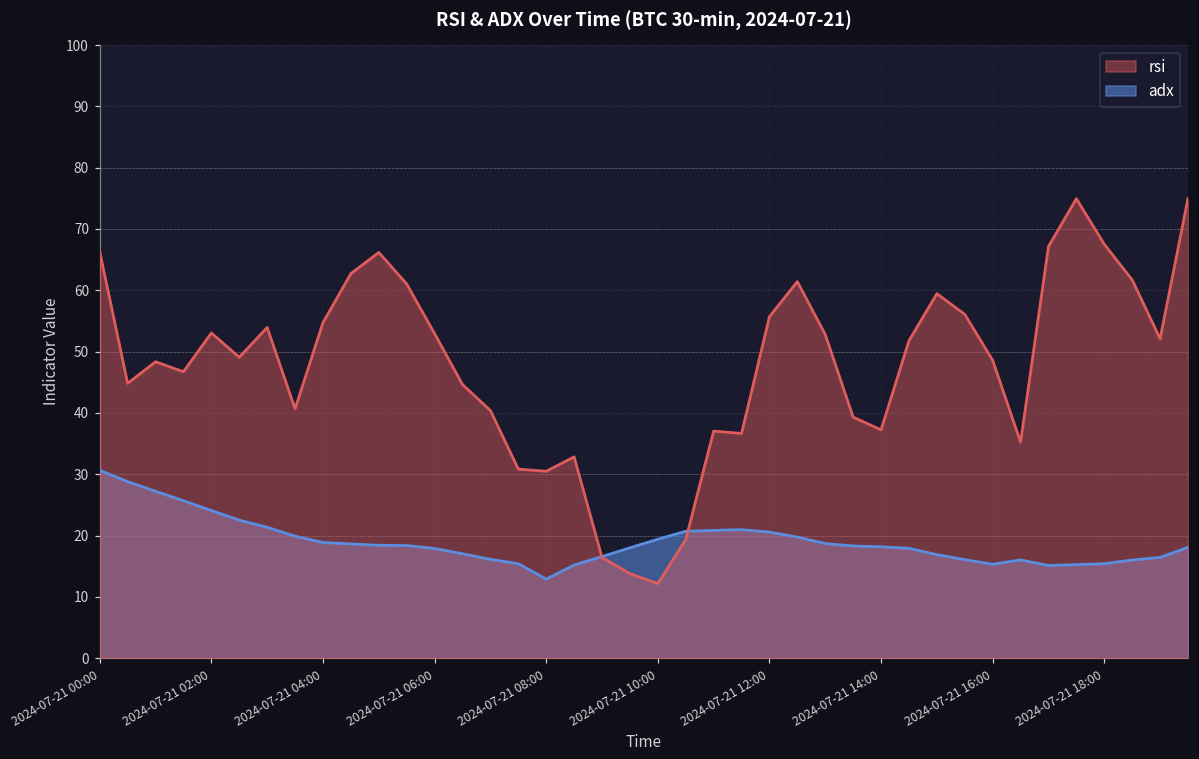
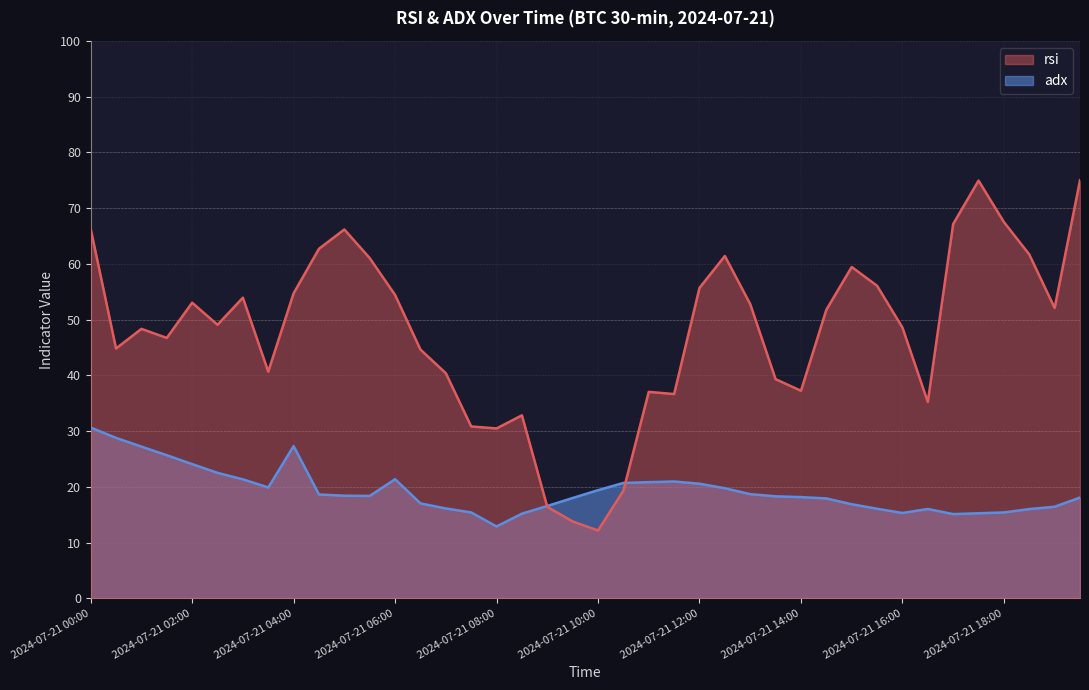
adx, 2024-07-21 04:00: 19 -> 27
rsi, 2024-07-21 06:00: 53 -> 54
adx, 2024-07-21 06:00: 18 -> 21
